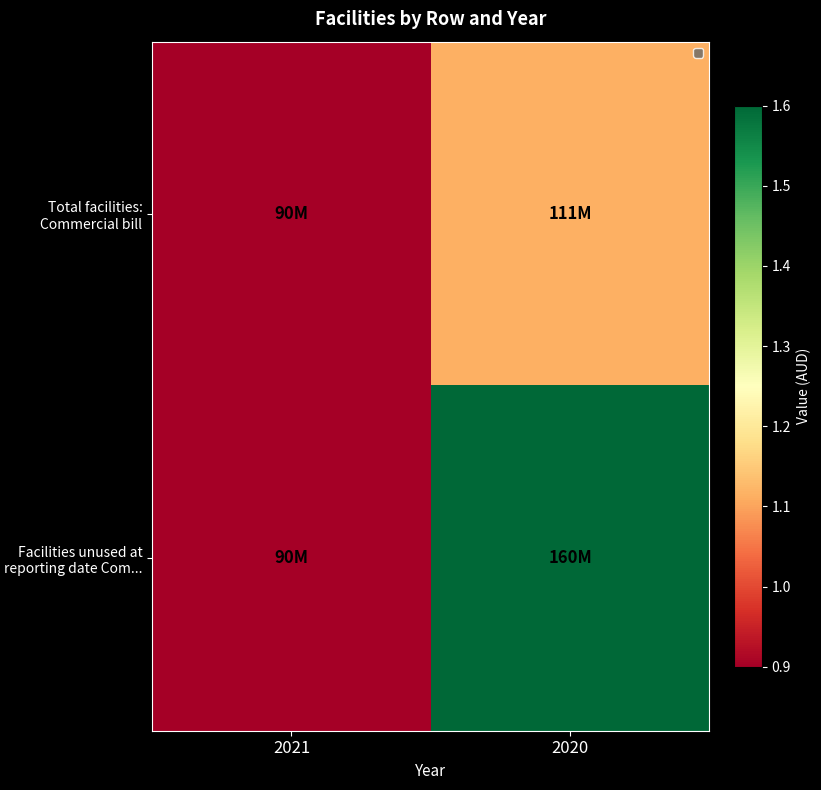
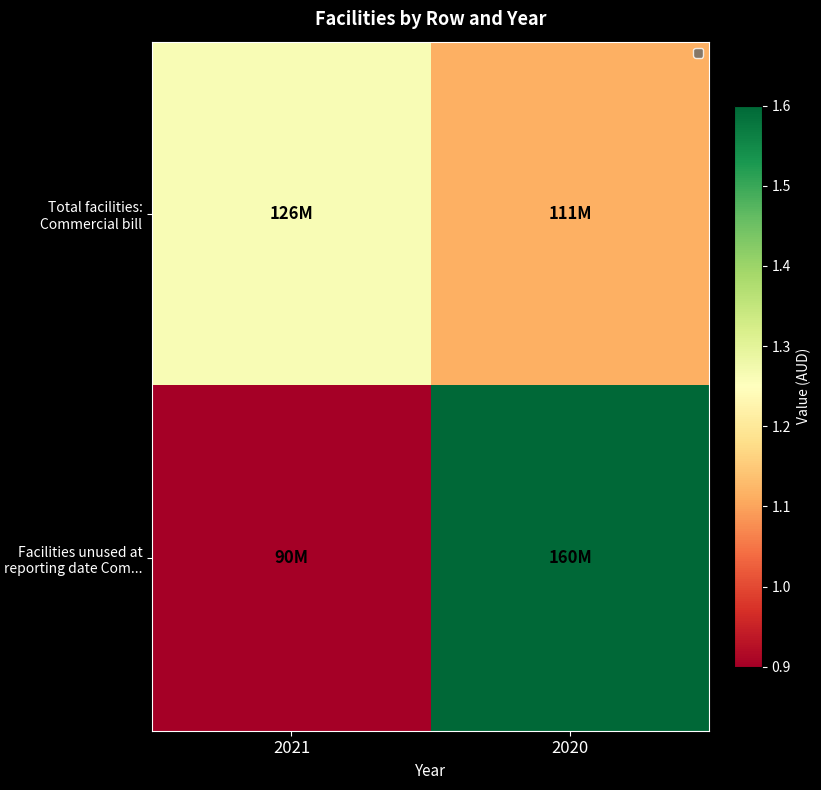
Total facilities: Commercial bill, 2021: 90M -> 126M
